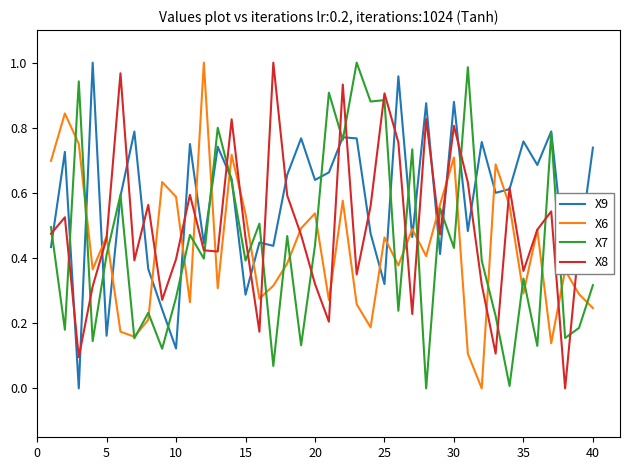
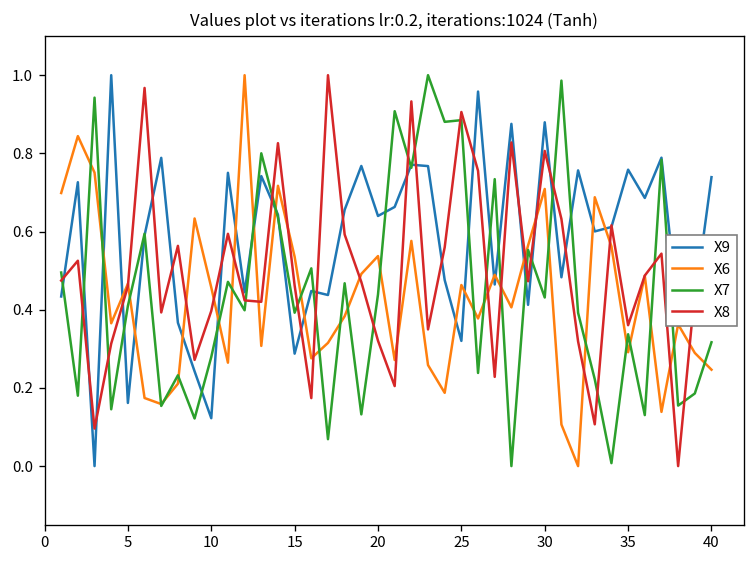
X6, 10: 0.59 -> 0.46
